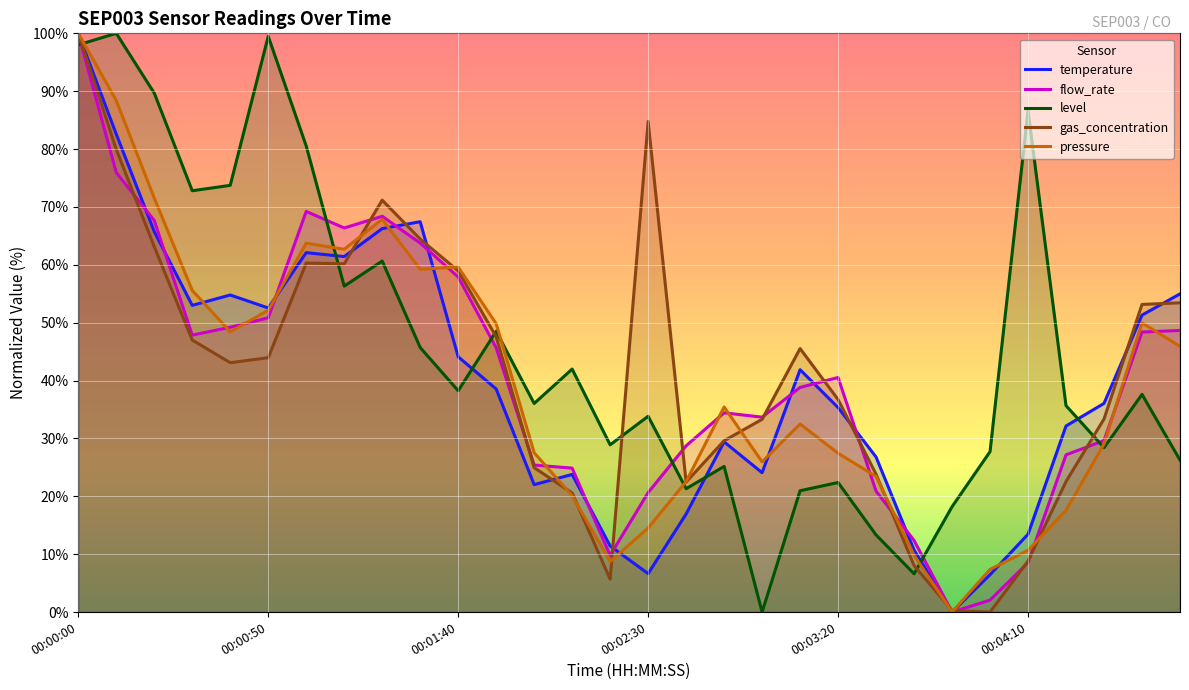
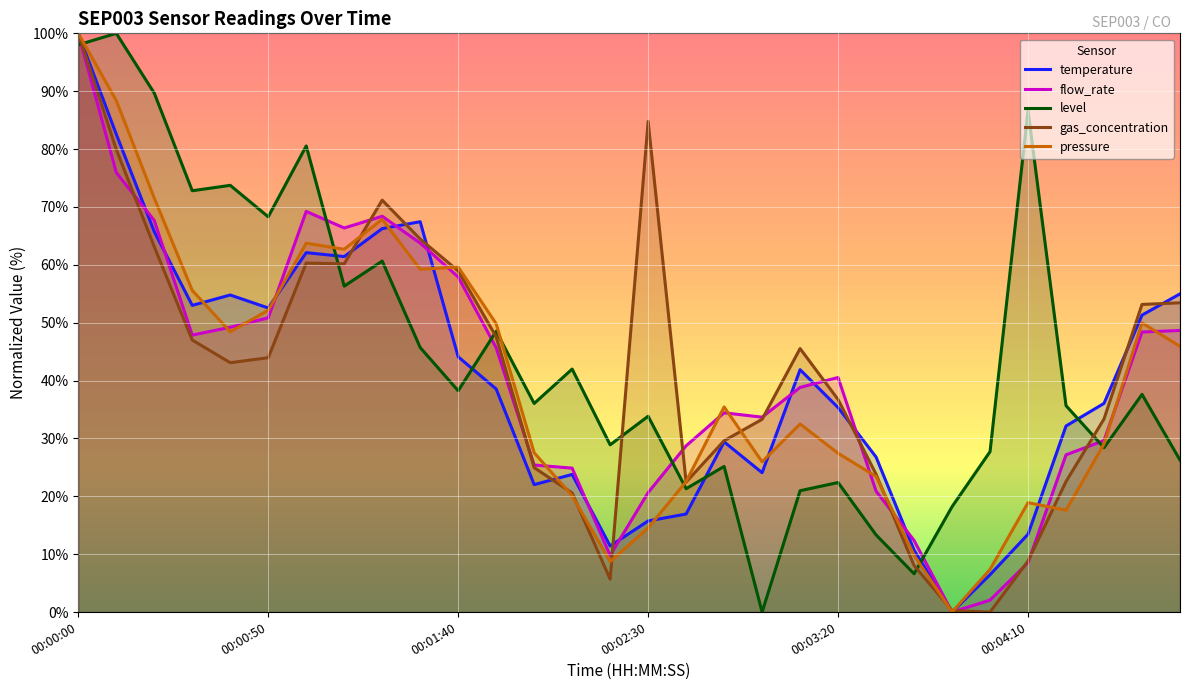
level, 00:00:50: 99% -> 68%
temperature, 00:02:30: 7% -> 16%
pressure, 00:04:10: 11% -> 19%
